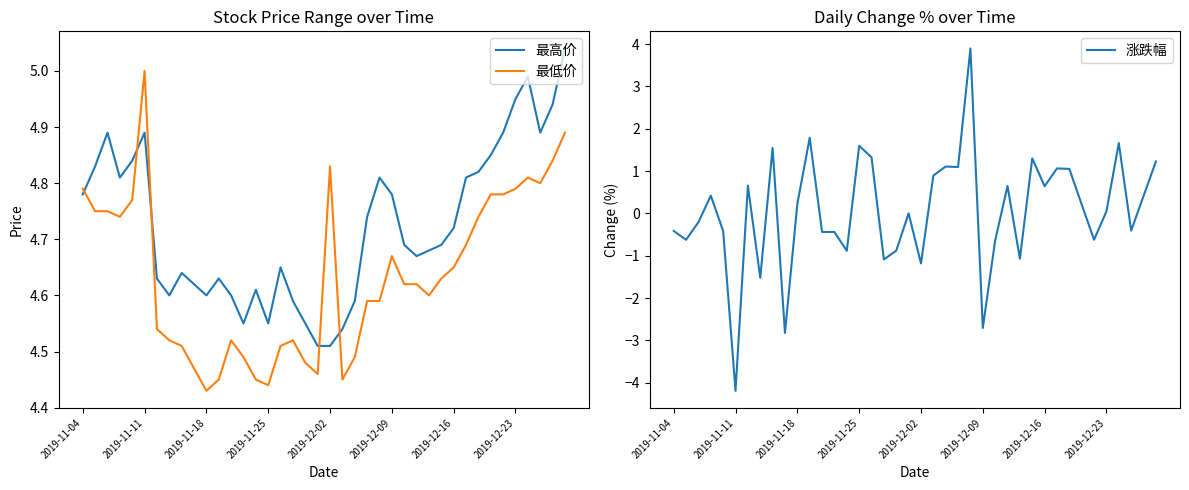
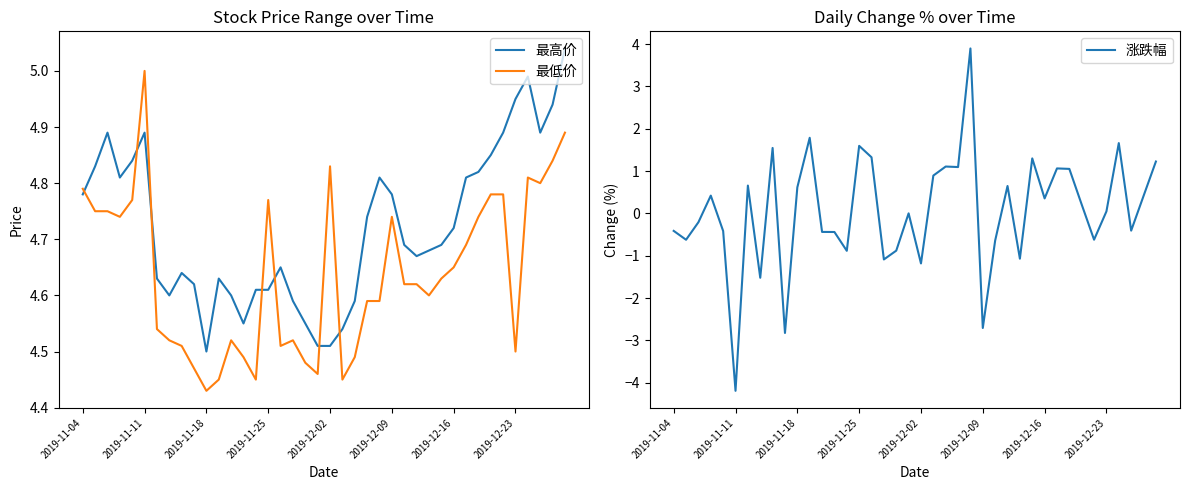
Stock Price Range over Time, 最高价, 2019-11-18: 4.6 -> 4.5
Stock Price Range over Time, 最高价, 2019-11-25: 4.55 -> 4.61
Stock Price Range over Time, 最低价, 2019-11-25: 4.44 -> 4.77
Stock Price Range over Time, 最低价, 2019-12-09: 4.67 -> 4.74
Stock Price Range over Time, 最低价, 2019-12-23: 4.79 -> 4.50
Daily Change % over Time, 2019-11-18: 0.2 -> 0.6
Daily Change % over Time, 2019-12-16: 0.6 -> 0.4
